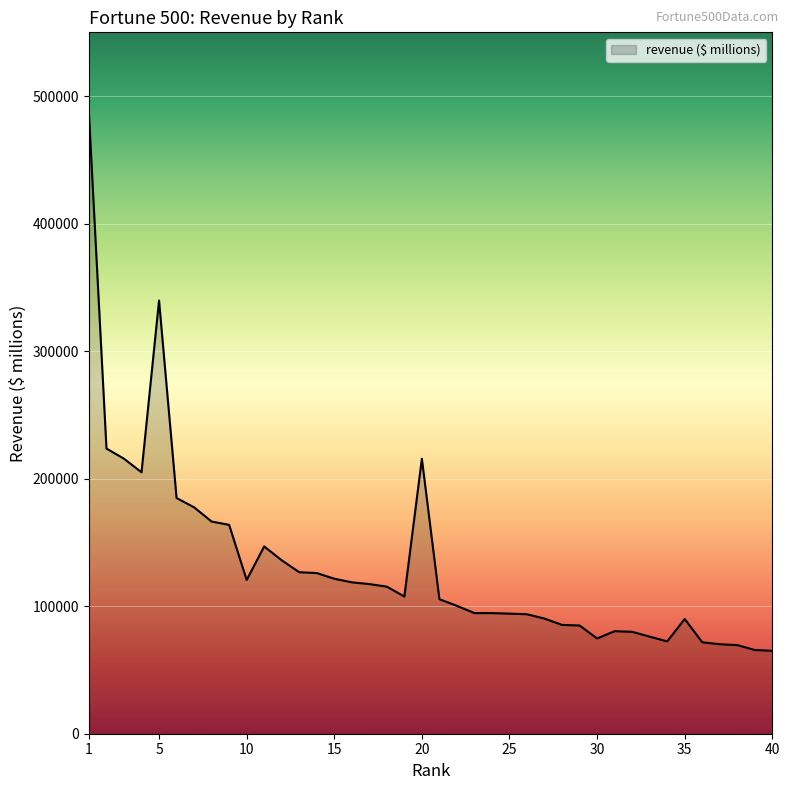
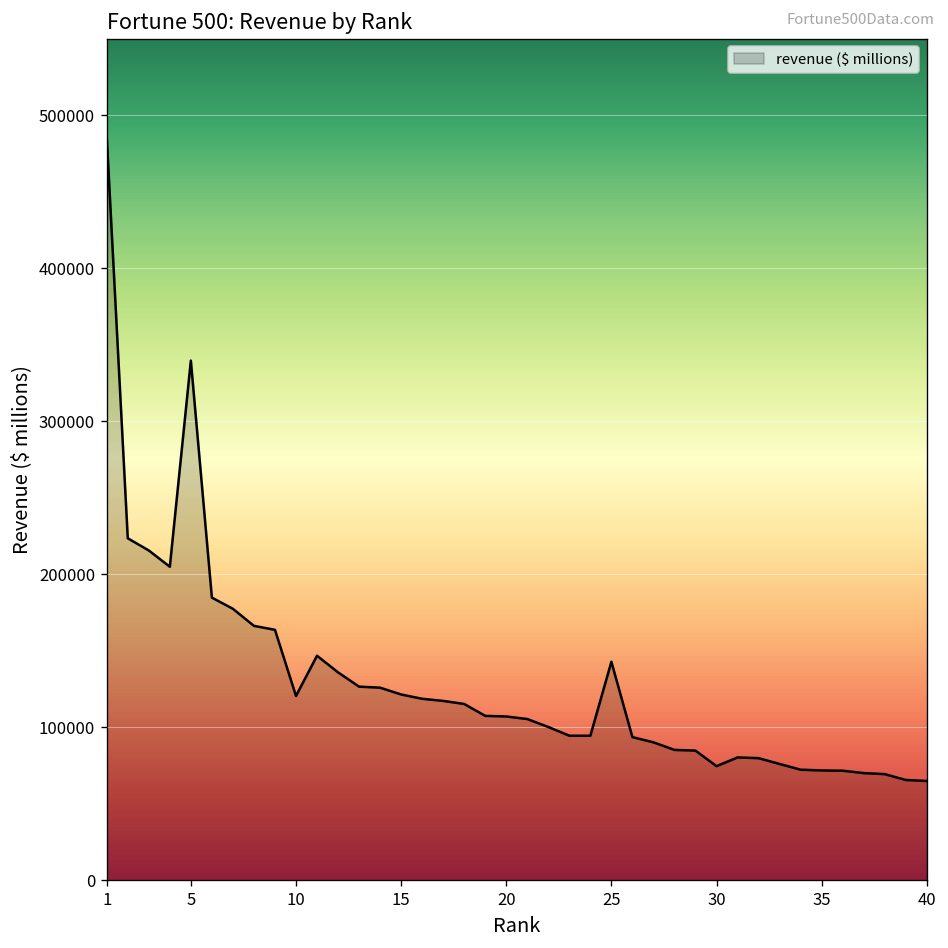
20: 216000 -> 107000
25: 94000 -> 143000
35: 90000 -> 72000
